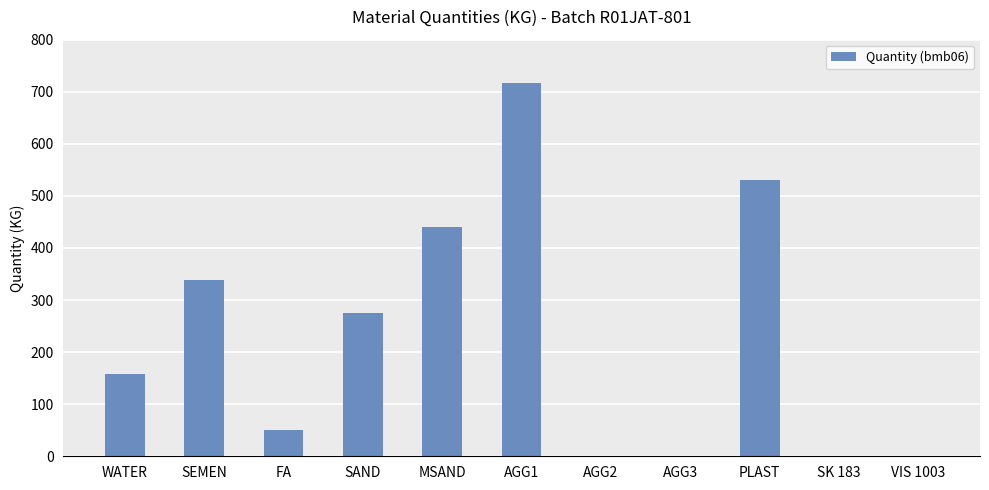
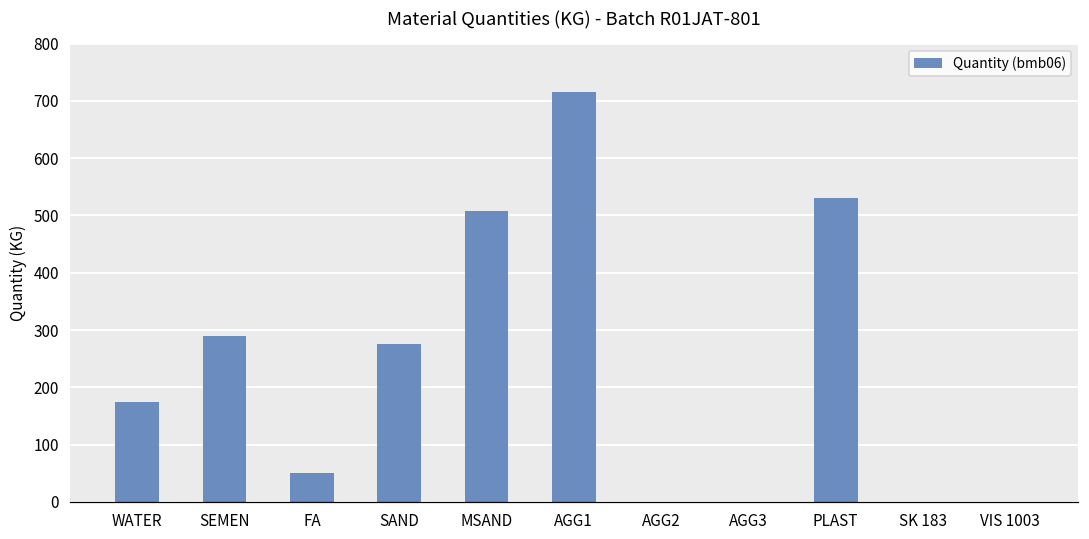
WATER: 160 -> 170
SEMEN: 340 -> 290
MSAND: 440 -> 510
